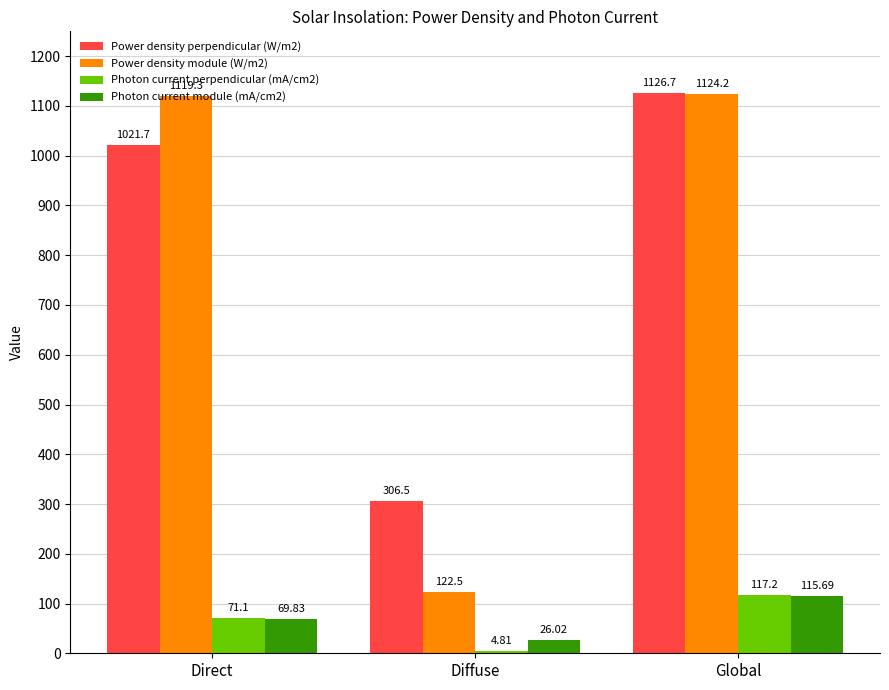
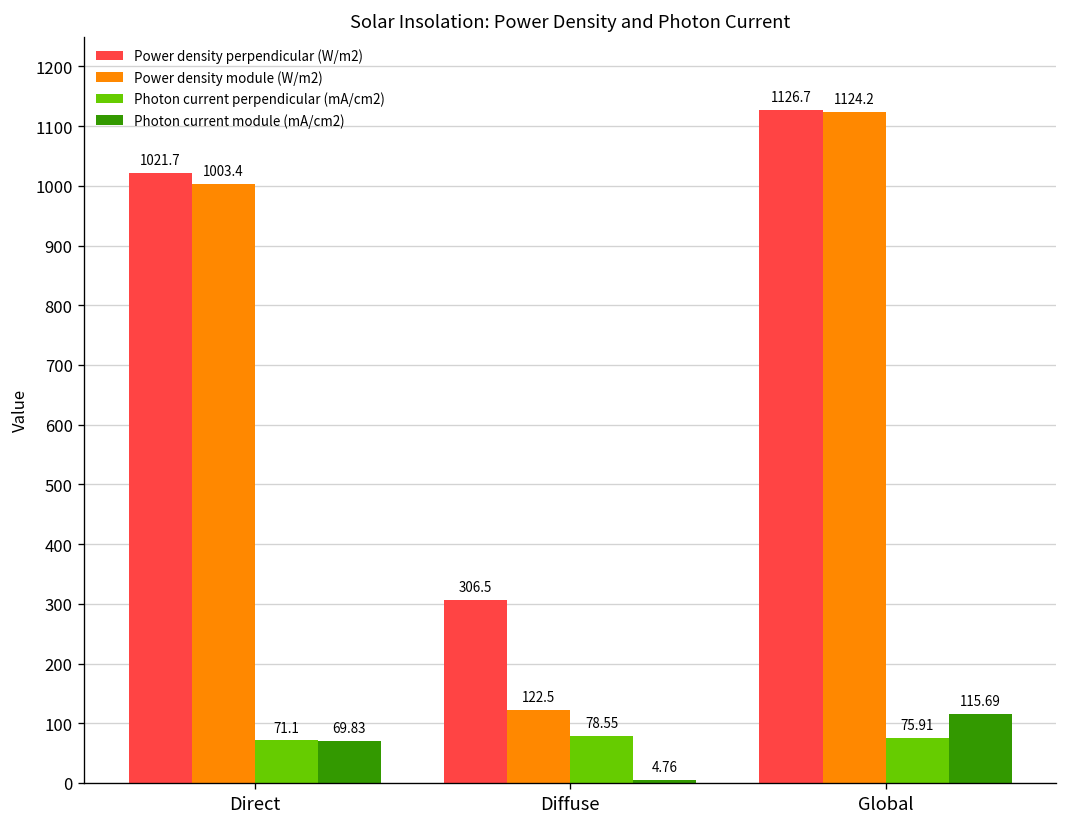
Power density module (W/m2), Direct: 1119.3 -> 1003.4
Photon current perpendicular (mA/cm2), Diffuse: 4.81 -> 78.55
Photon current module (mA/cm2), Diffuse: 26.02 -> 4.76
Photon current perpendicular (mA/cm2), Global: 117.2 -> 75.91
